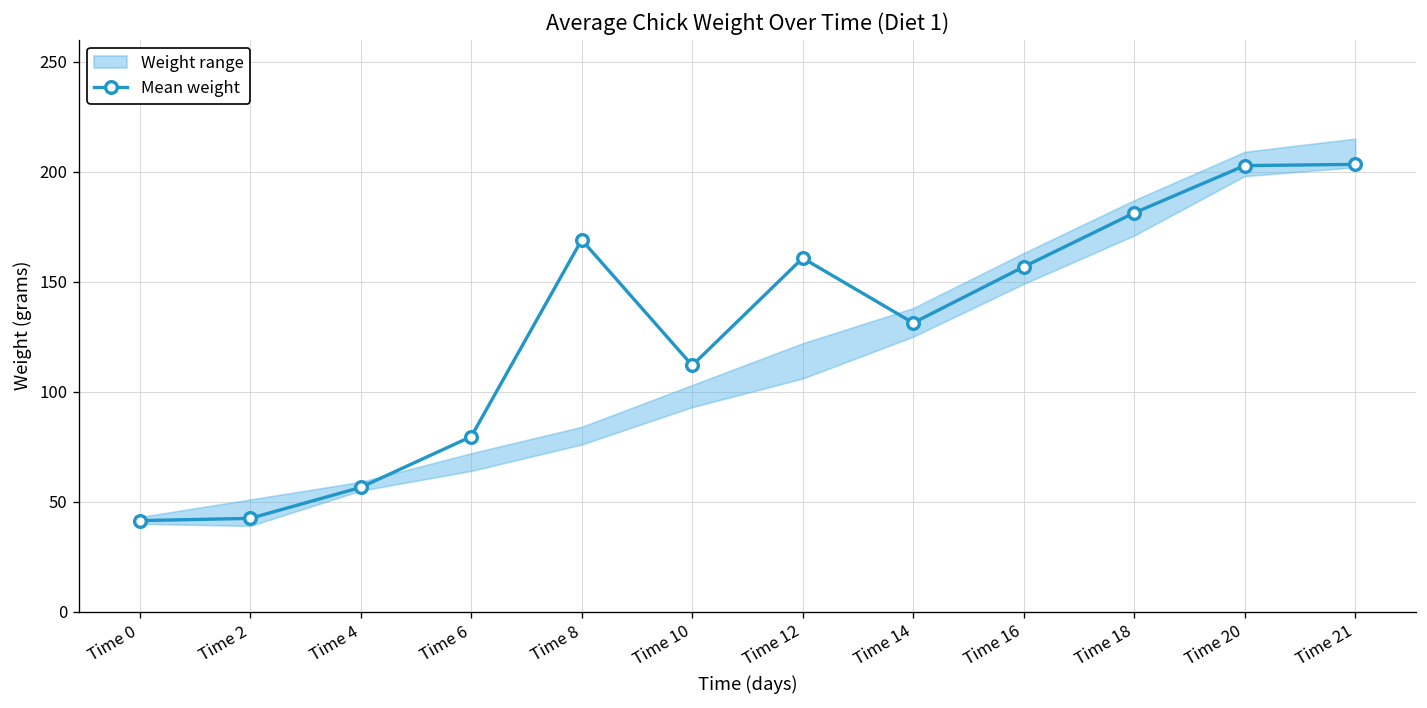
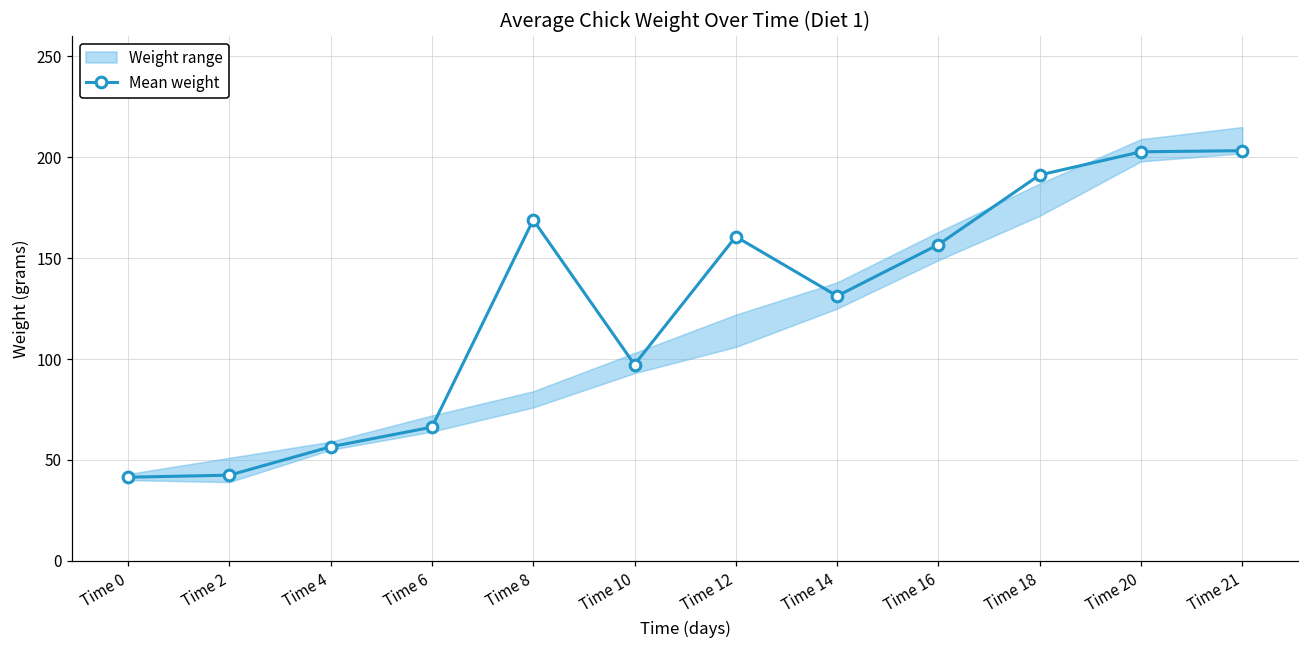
Mean weight, Time 6: 80 -> 66
Mean weight, Time 10: 112 -> 97
Mean weight, Time 18: 181 -> 191
